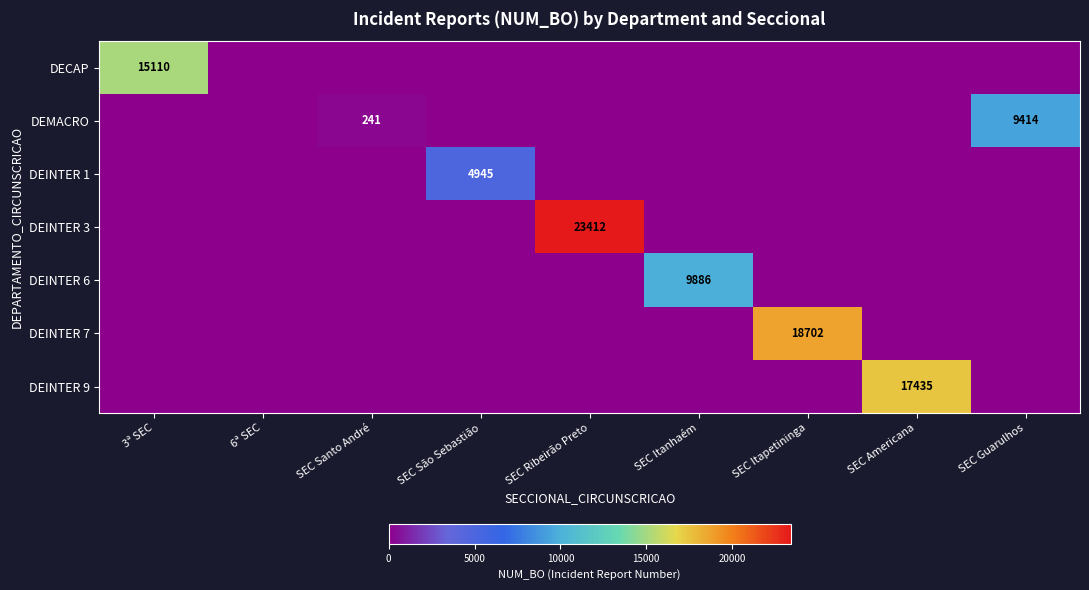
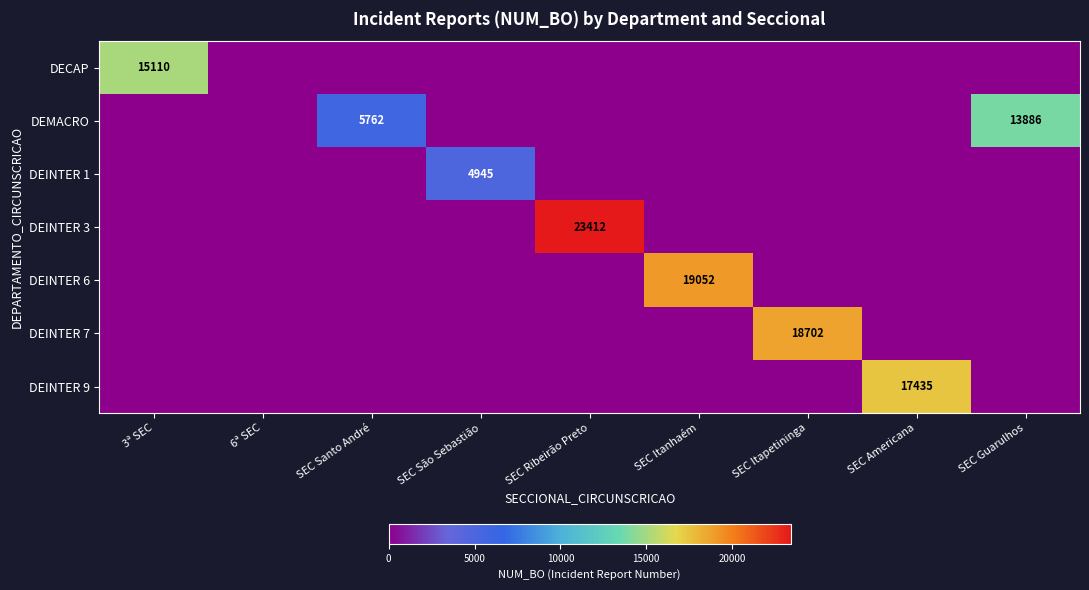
DEMACRO, SEC Santo André: 241 -> 5762
DEMACRO, SEC Guarulhos: 9414 -> 13886
DEINTER 6, SEC Itanhaém: 9886 -> 19052
